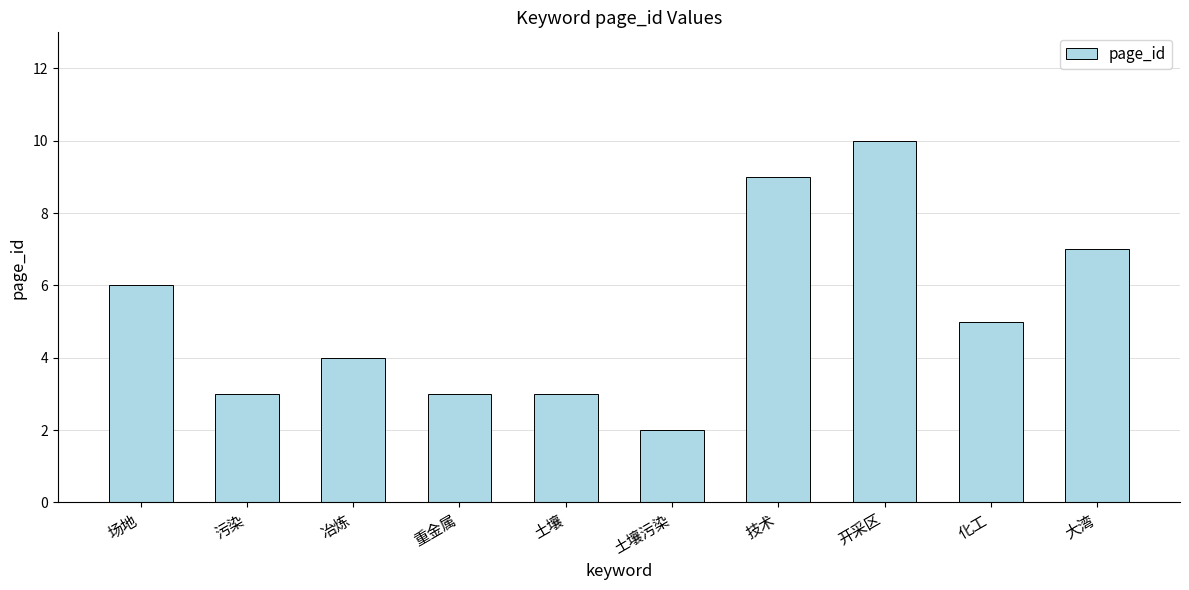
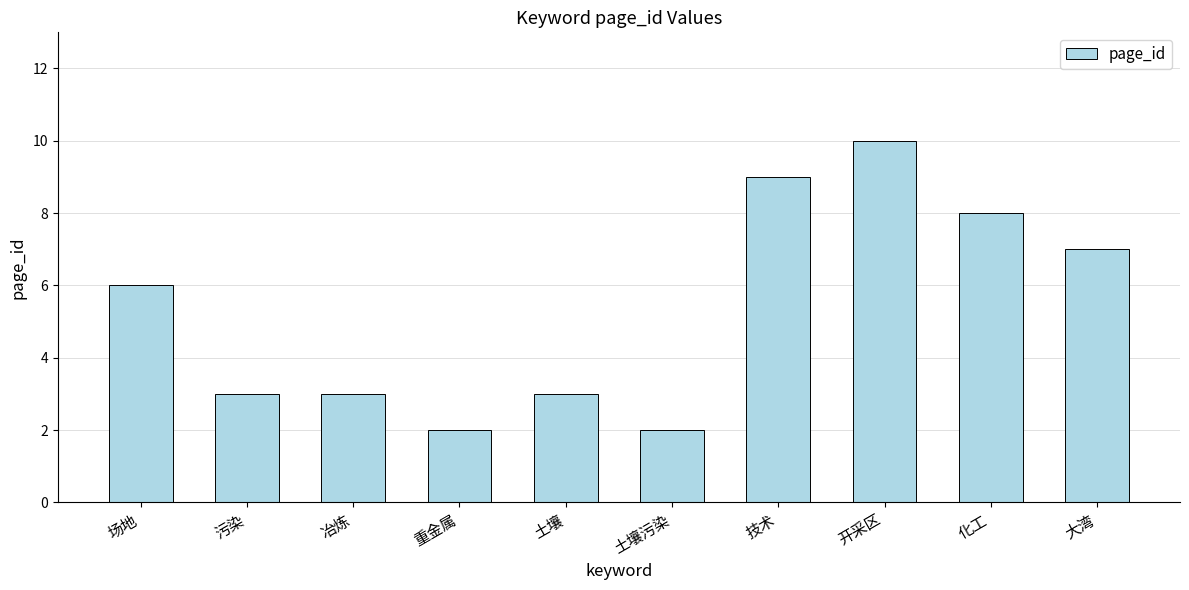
冶炼: 4 -> 3
重金属: 3 -> 2
化工: 5 -> 8
